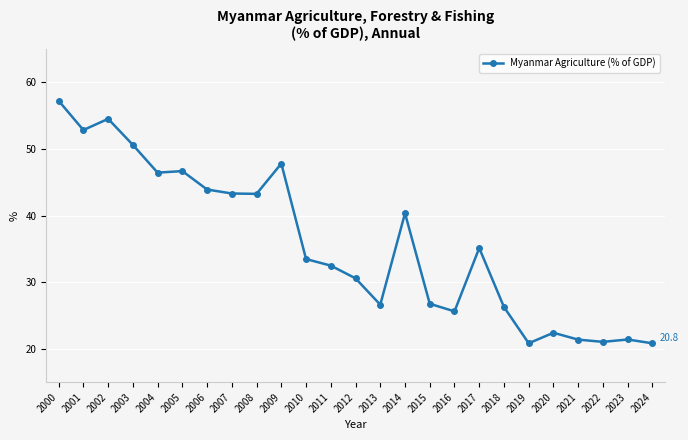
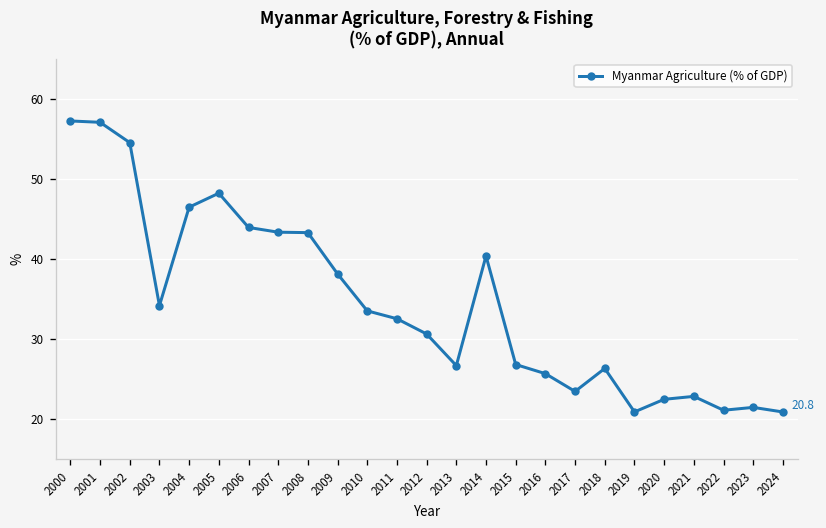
2001: 53 -> 57
2003: 51 -> 34
2005: 47 -> 48
2009: 48 -> 38
2017: 35 -> 23
2021: 21 -> 23
